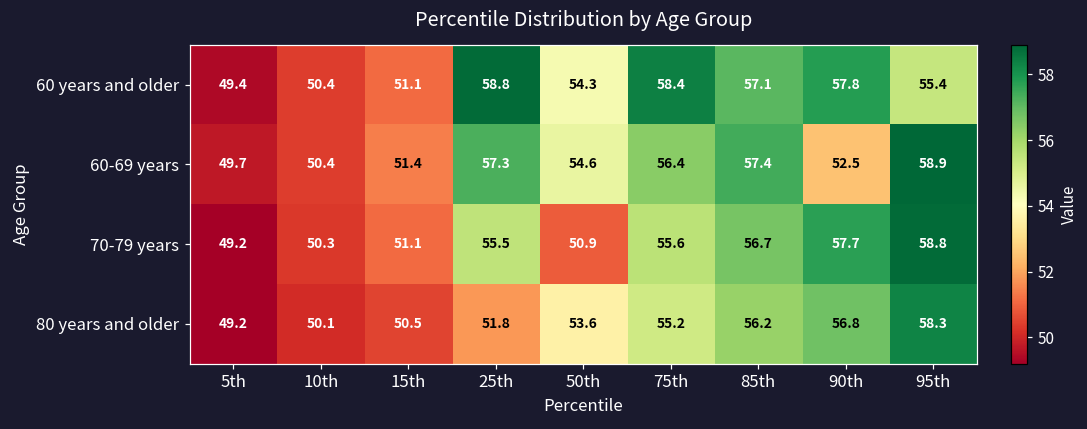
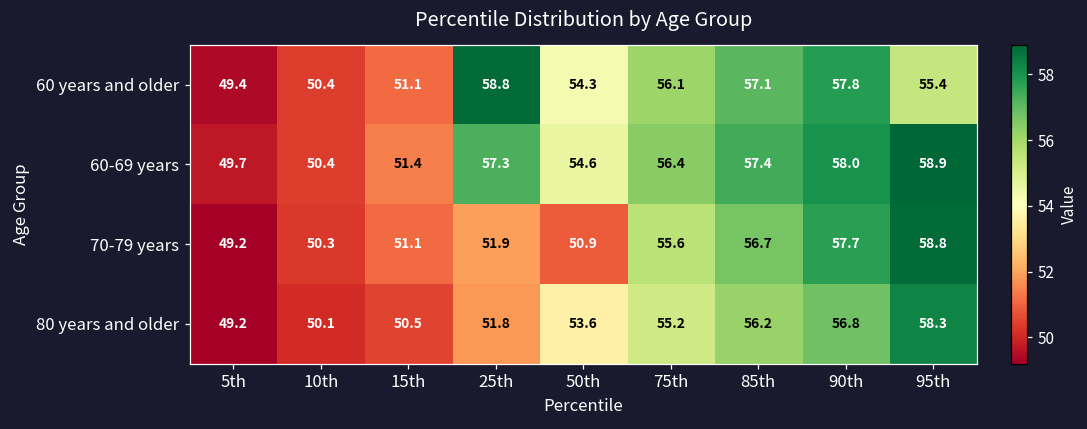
60 years and older, 75th: 58.4 -> 56.1
60-69 years, 90th: 52.5 -> 58.0
70-79 years, 25th: 55.5 -> 51.9
